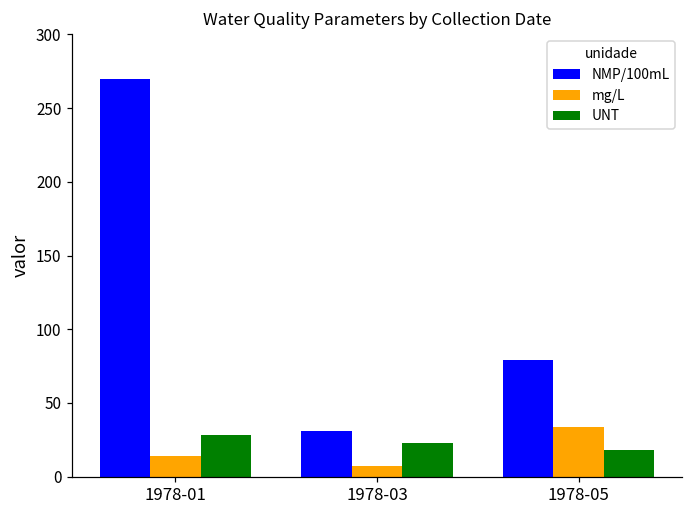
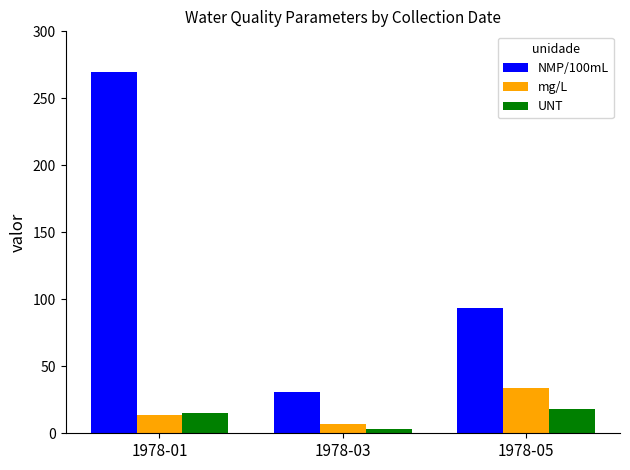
UNT, 1978-01: 28 -> 15
UNT, 1978-03: 23 -> 3
NMP/100mL, 1978-05: 79 -> 94
